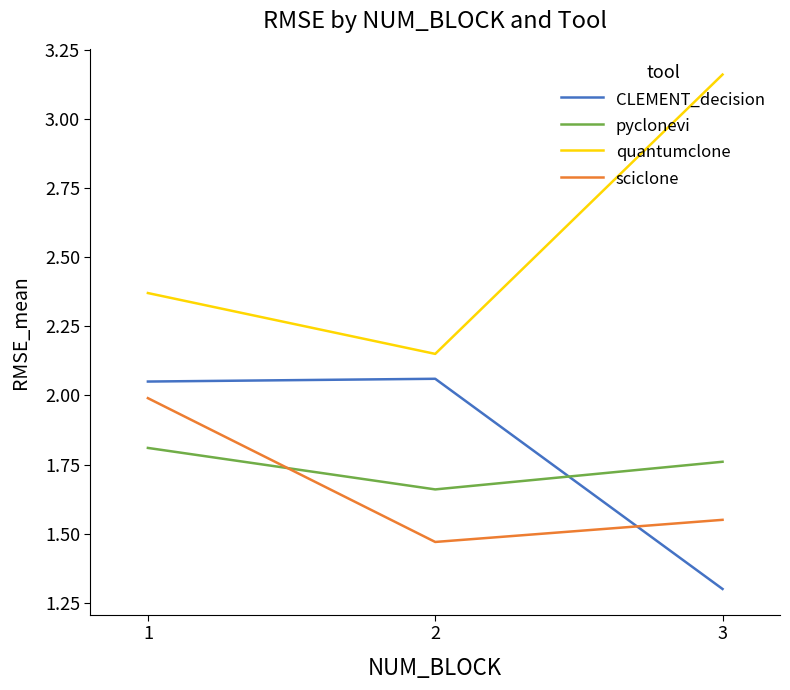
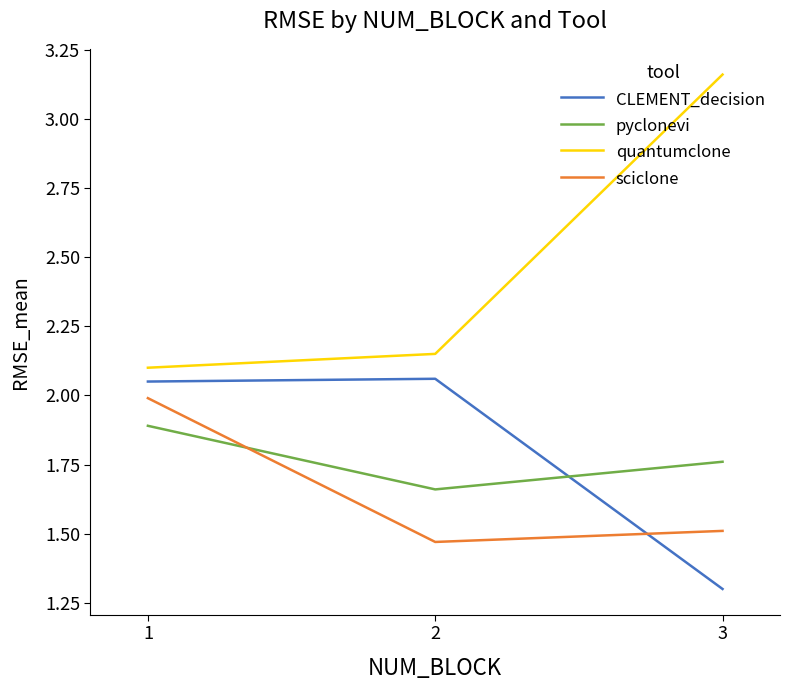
pyclonevi, 1: 1.81 -> 1.89
quantumclone, 1: 2.37 -> 2.10
sciclone, 3: 1.55 -> 1.51
